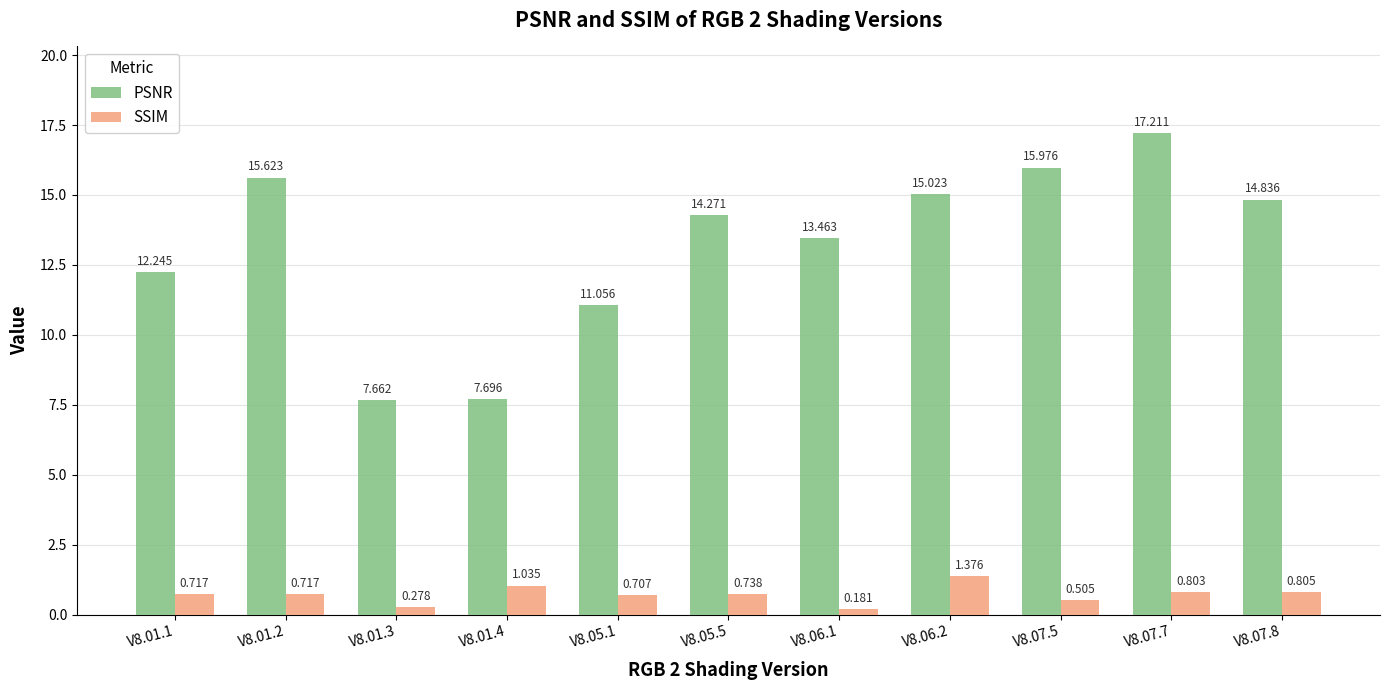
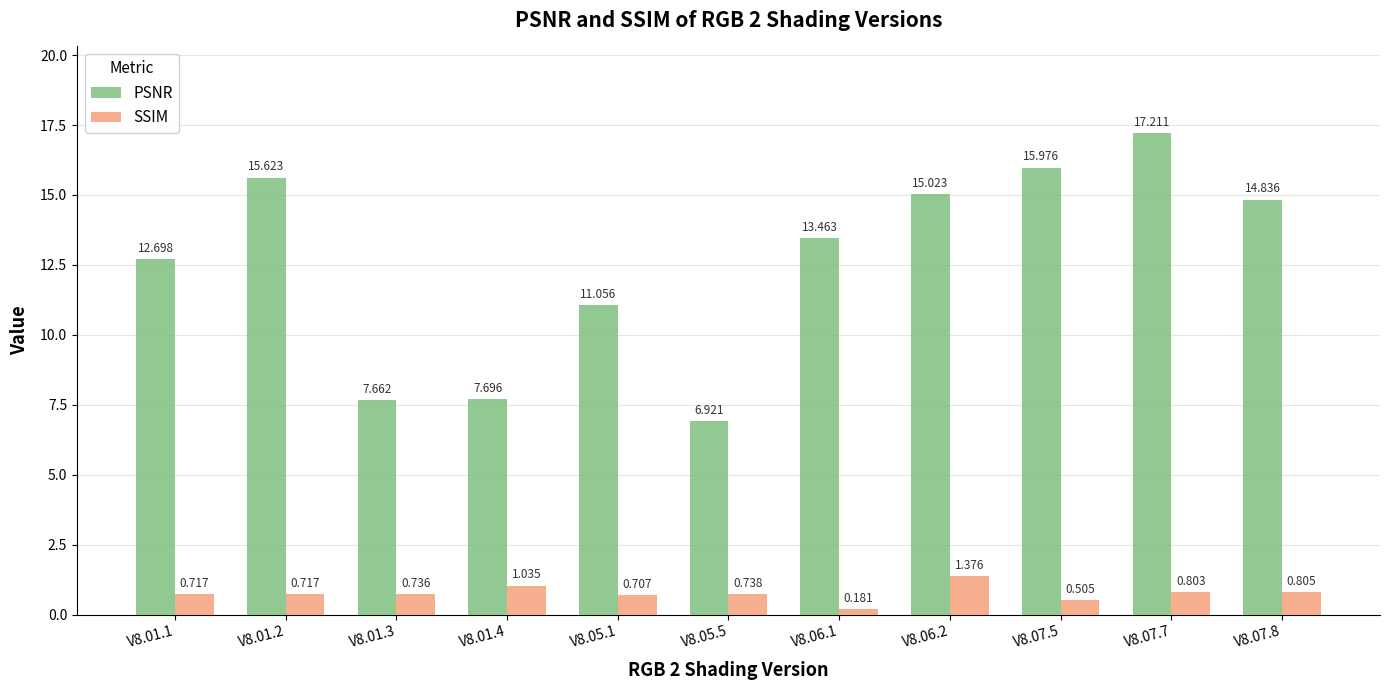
PSNR, V8.01.1: 12.245 -> 12.698
SSIM, V8.01.3: 0.278 -> 0.736
PSNR, V8.05.5: 14.271 -> 6.921
